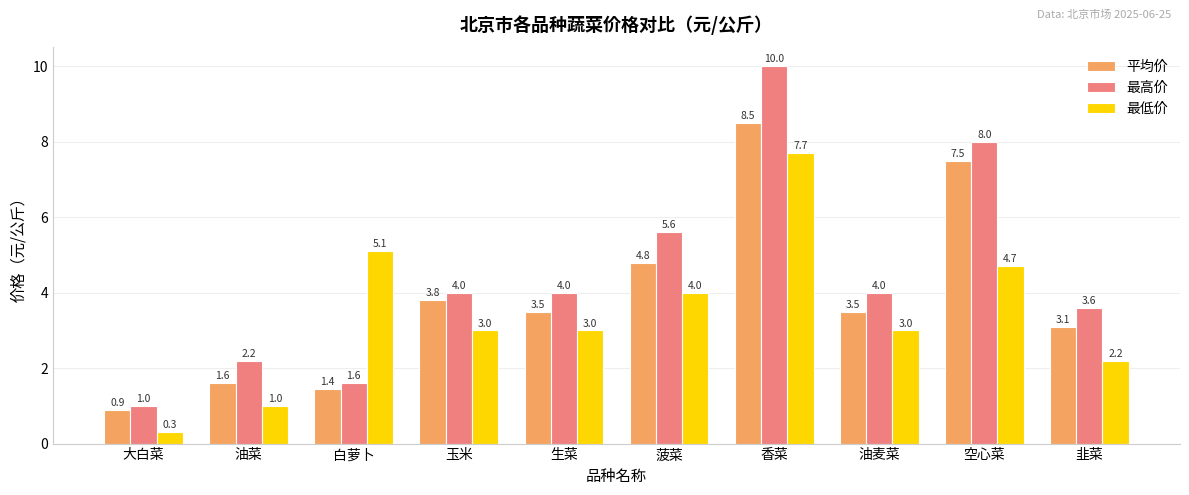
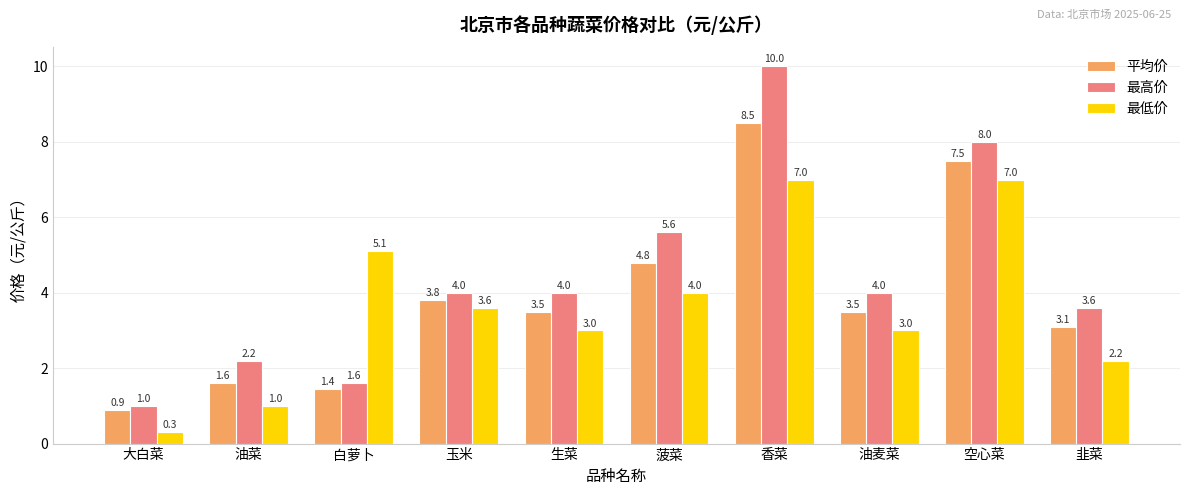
最低价, 玉米: 3.0 -> 3.6
最低价, 香菜: 7.7 -> 7.0
最低价, 空心菜: 4.7 -> 7.0
